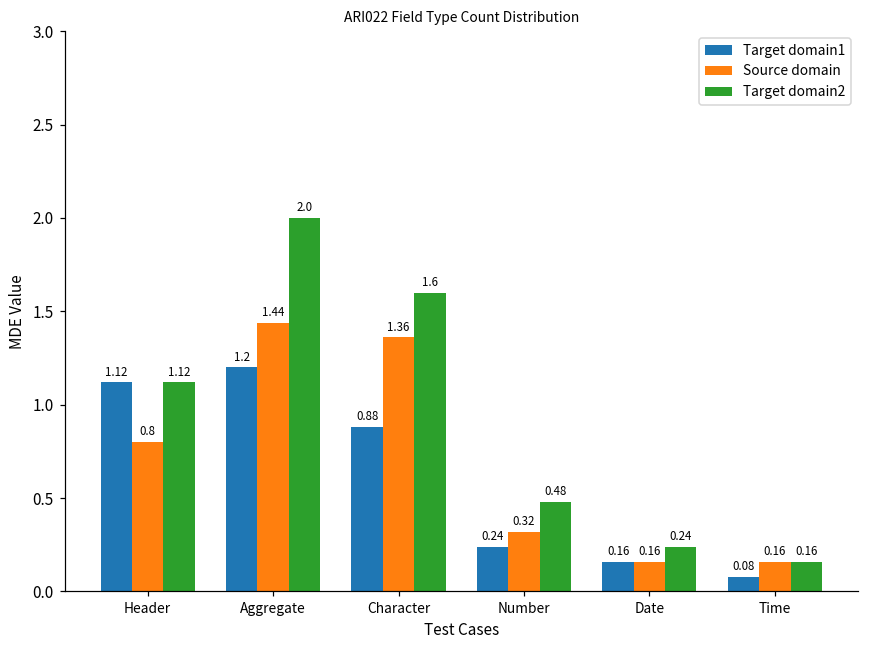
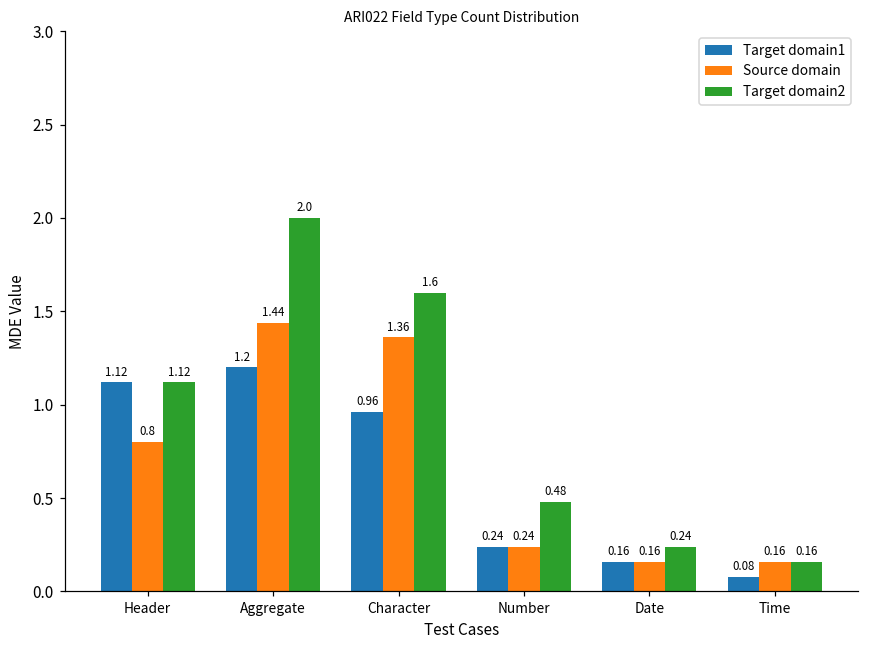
Target domain1, Character: 0.88 -> 0.96
Source domain, Number: 0.32 -> 0.24
